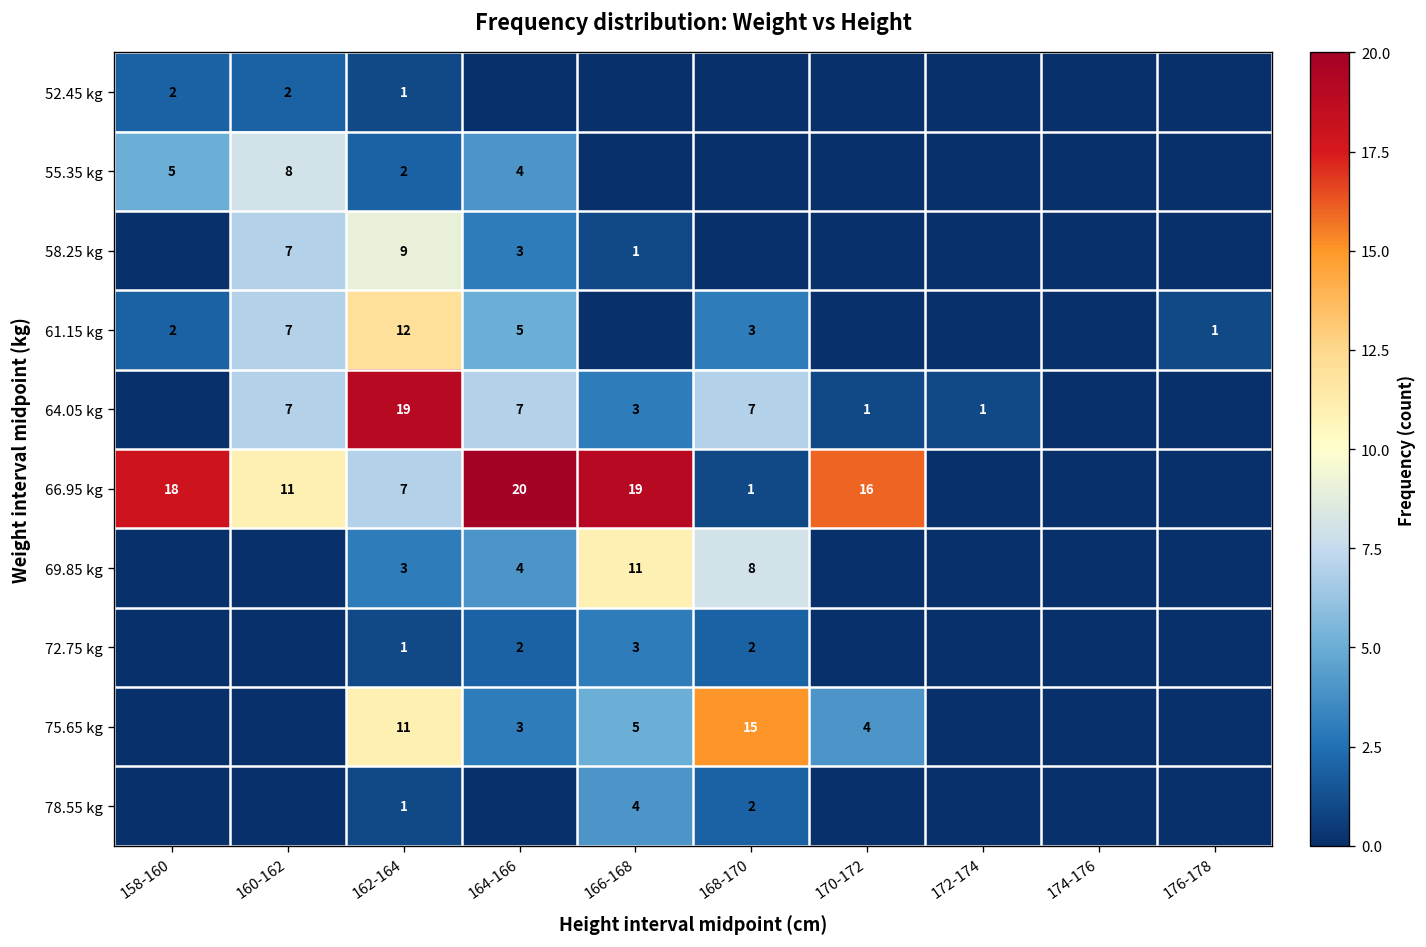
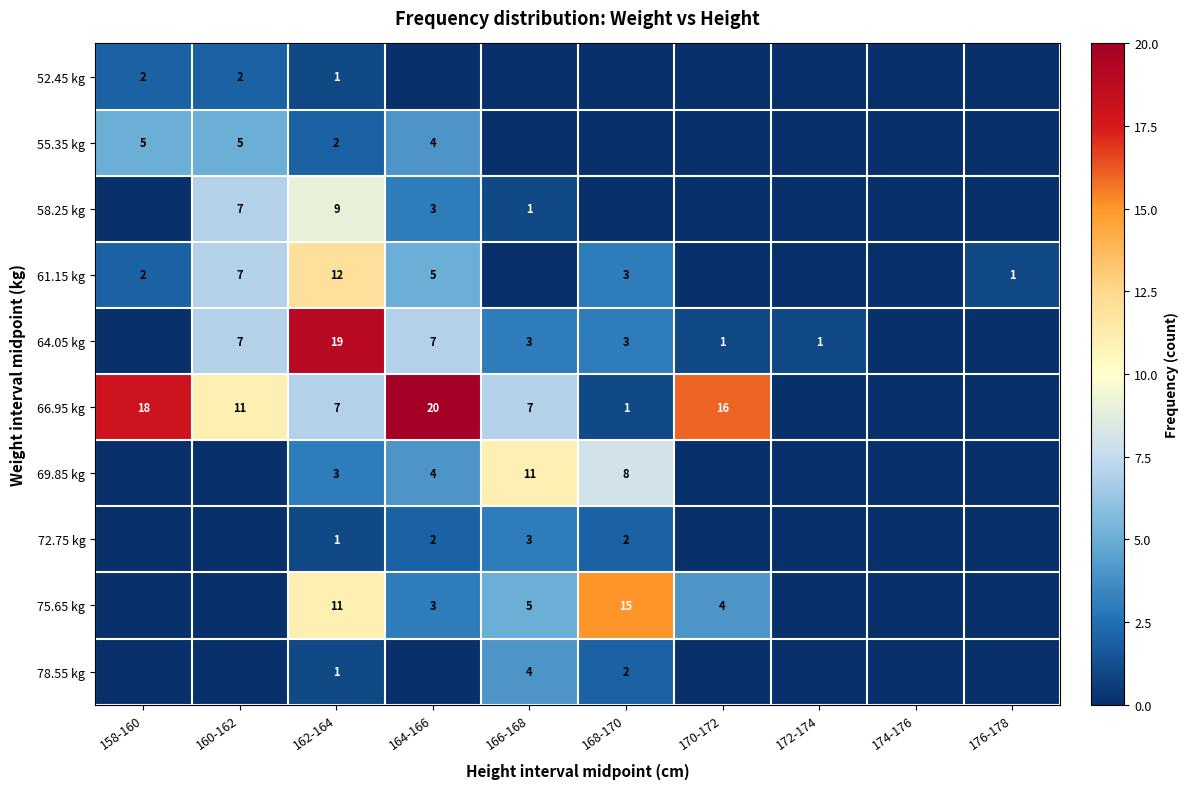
55.35 kg, 160-162: 8 -> 5
64.05 kg, 168-170: 7 -> 3
66.95 kg, 166-168: 19 -> 7
